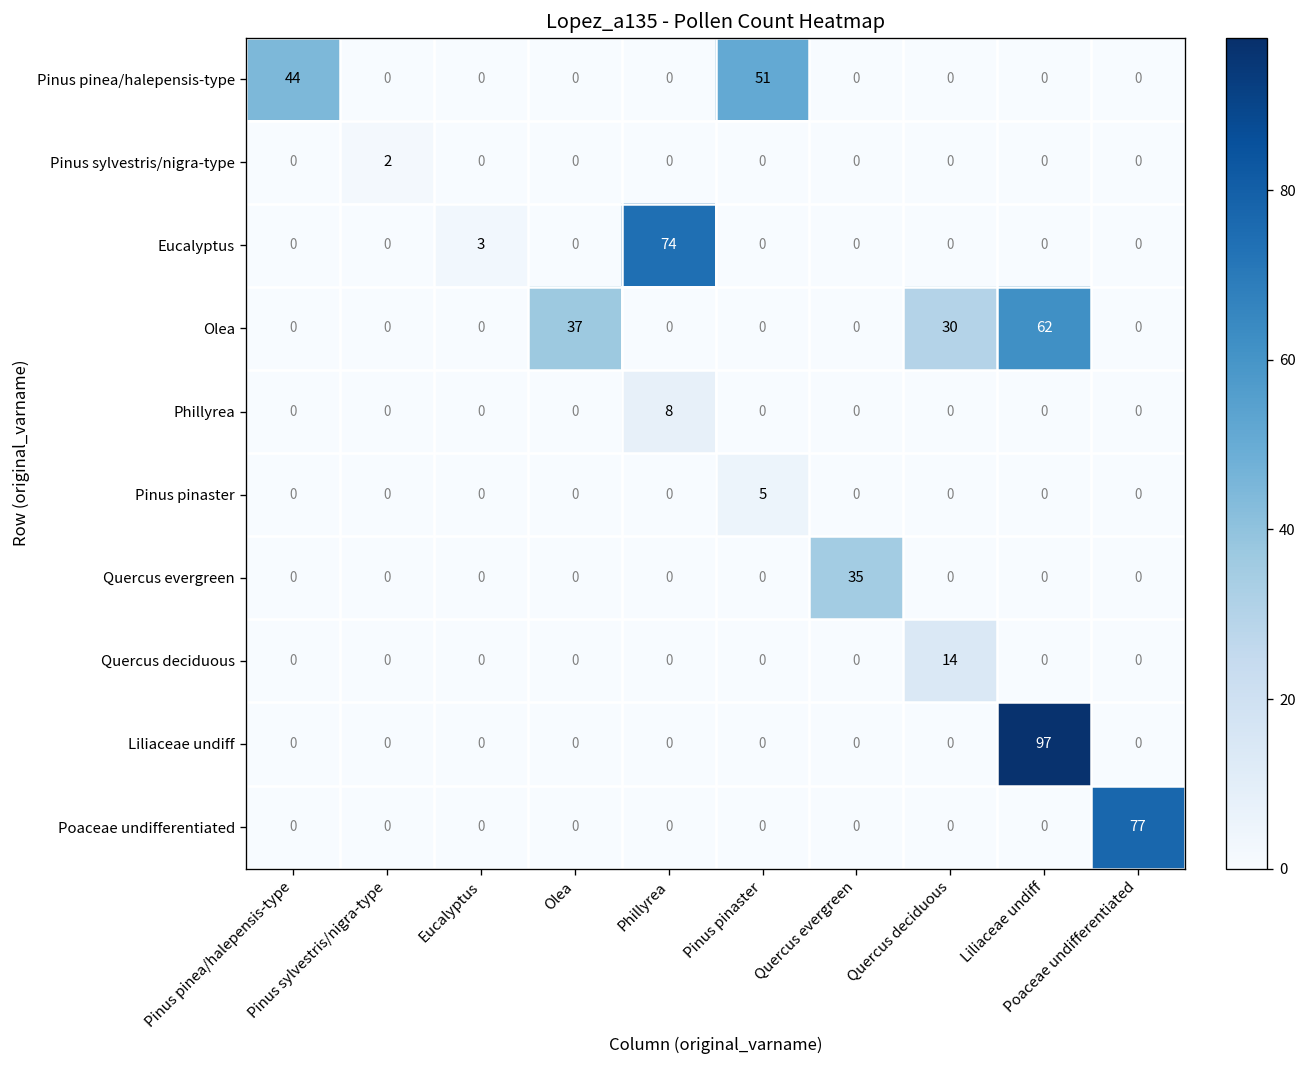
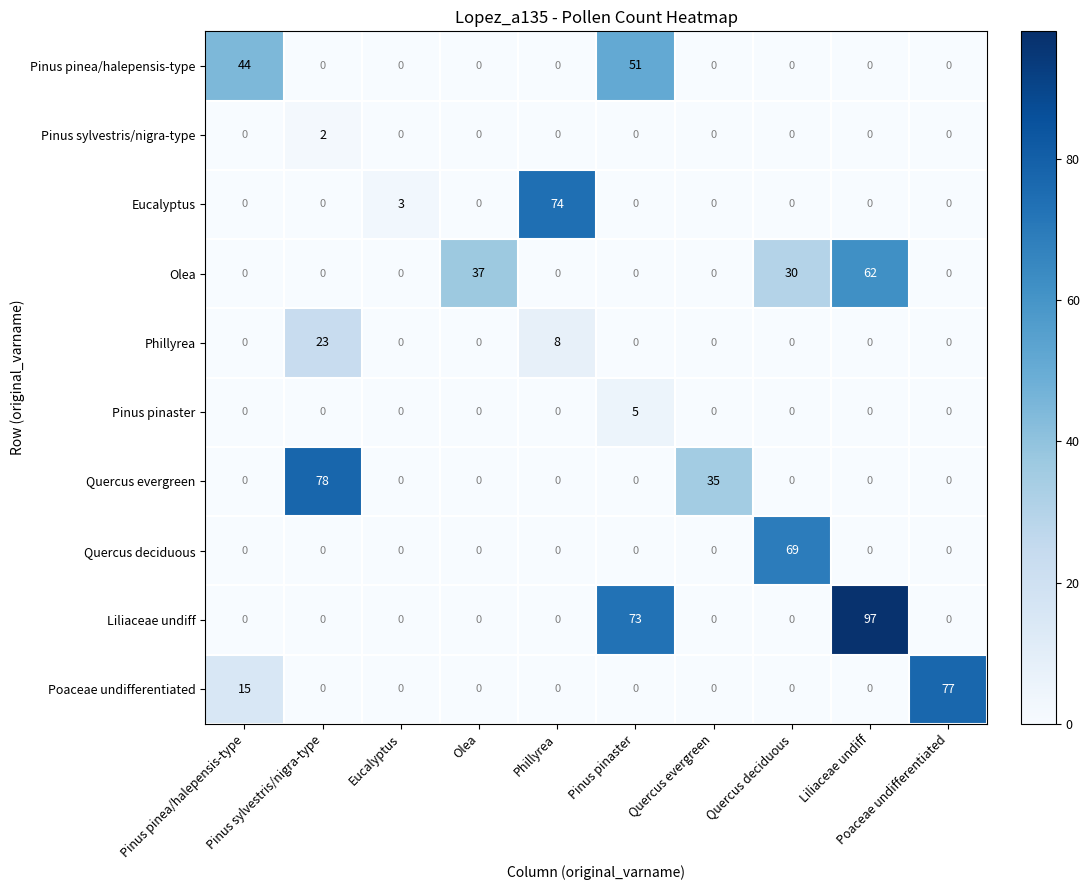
Phillyrea, Pinus sylvestris/nigra-type: 0 -> 23
Quercus evergreen, Pinus sylvestris/nigra-type: 0 -> 78
Quercus deciduous, Quercus deciduous: 14 -> 69
Liliaceae undiff, Pinus pinaster: 0 -> 73
Poaceae undifferentiated, Pinus pinea/halepensis-type: 0 -> 15
